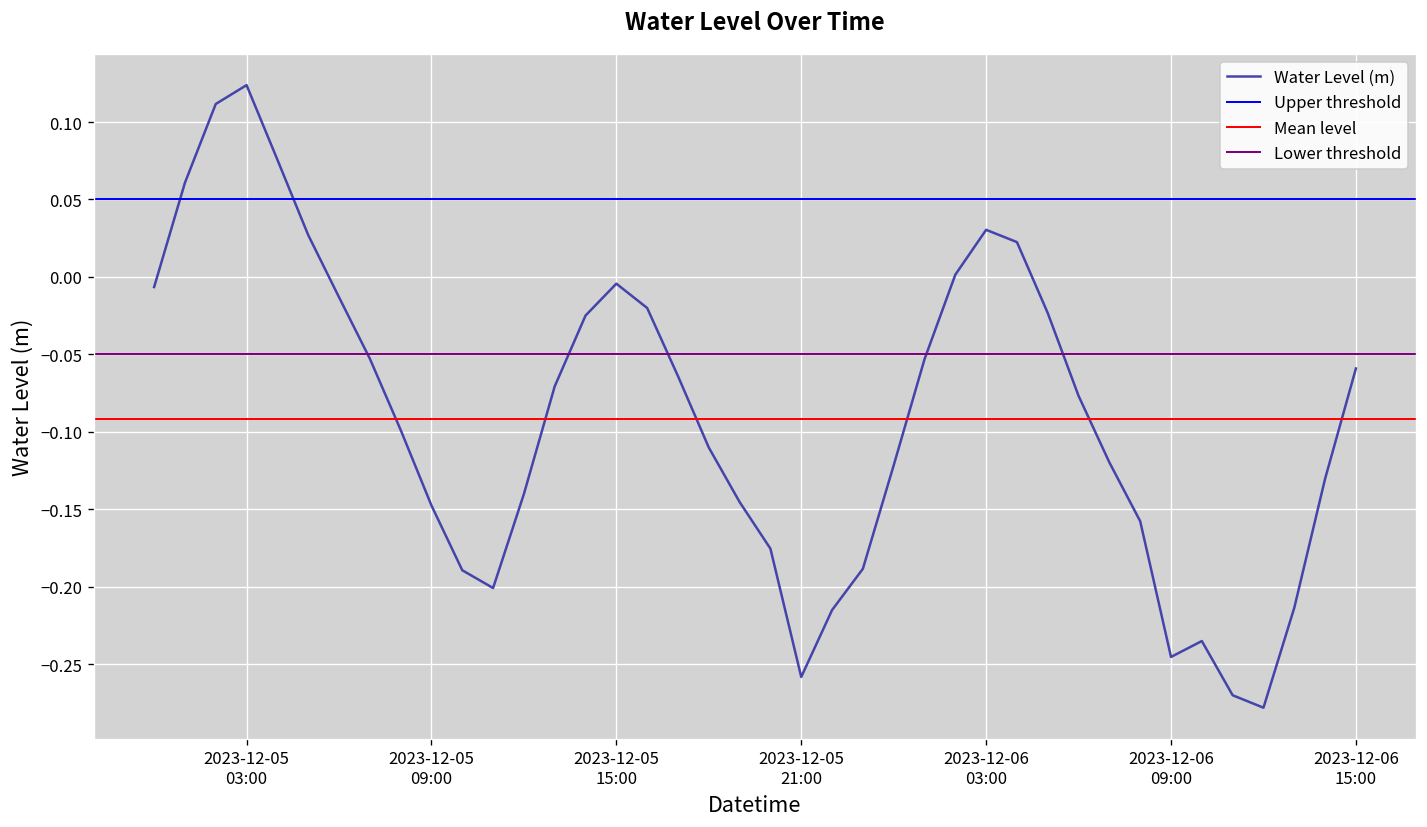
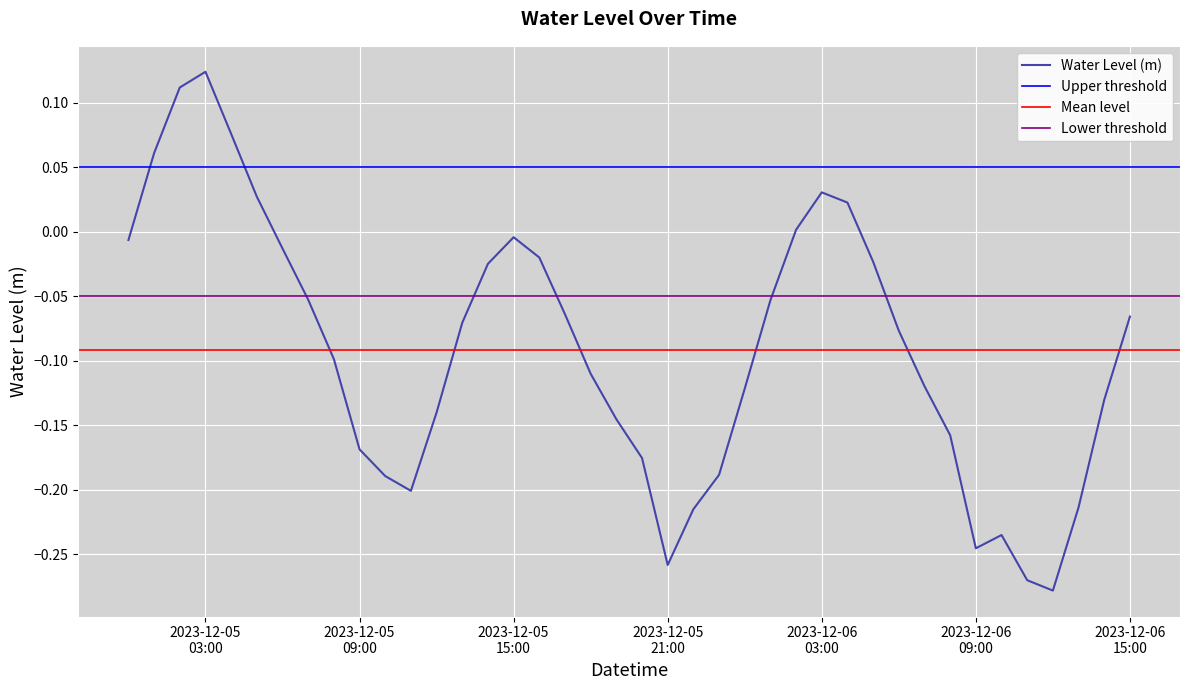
2023-12-05 09:00: -0.148 -> -0.169
2023-12-06 15:00: -0.059 -> -0.066
